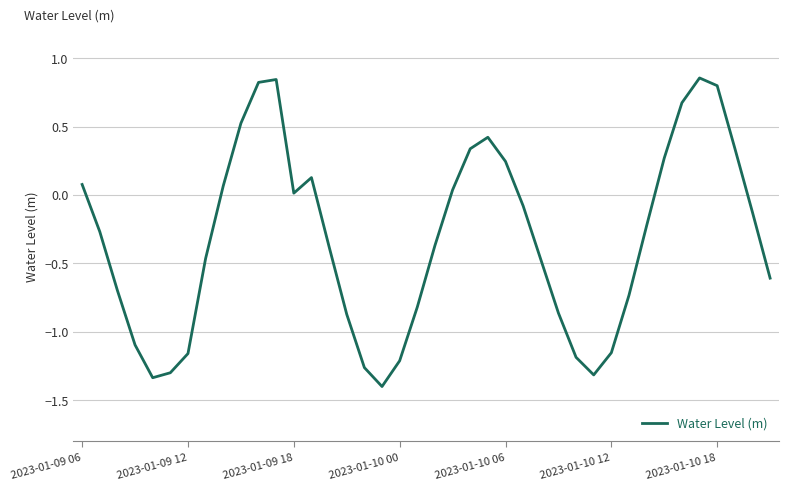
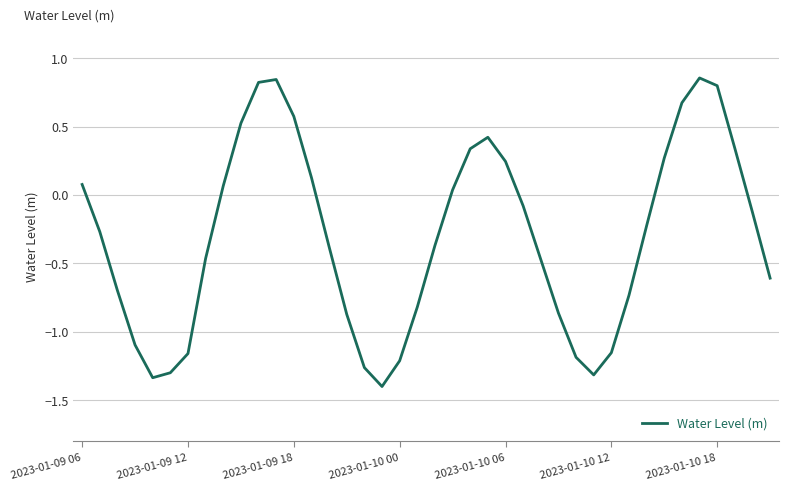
2023-01-09 18: 0.01 -> 0.57
